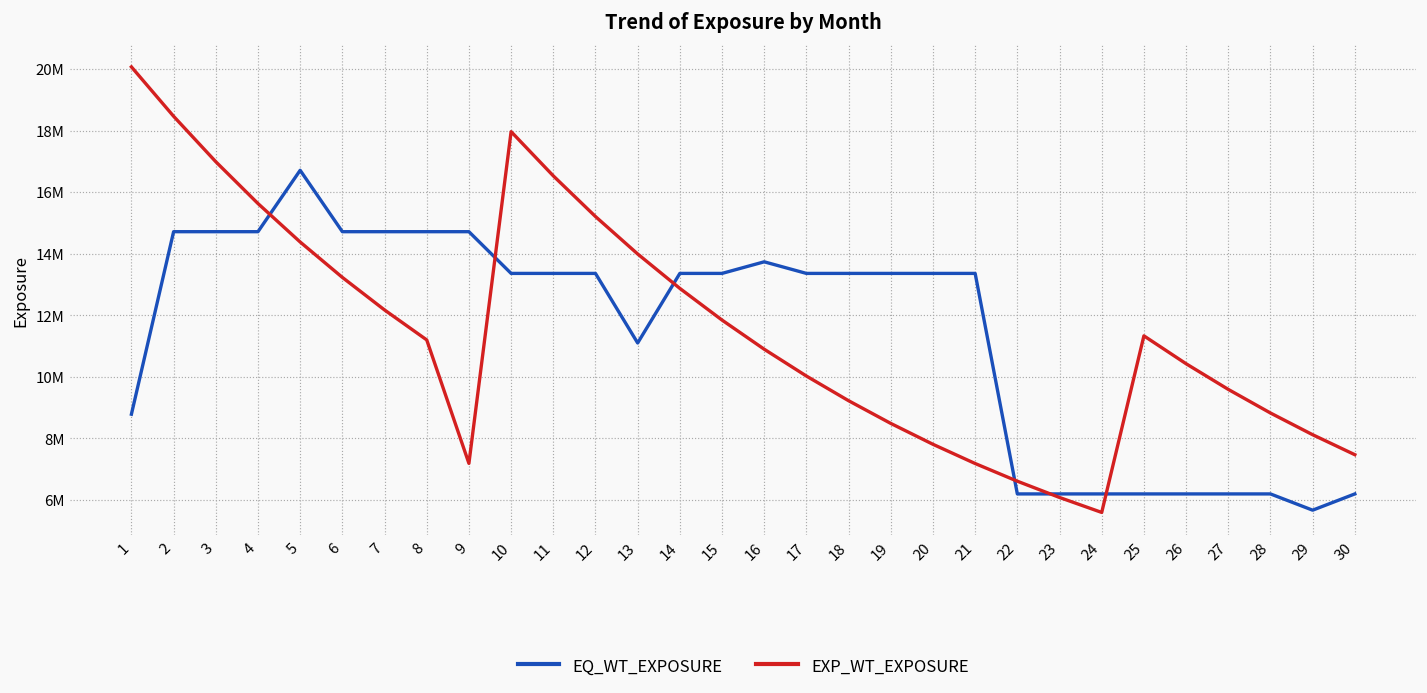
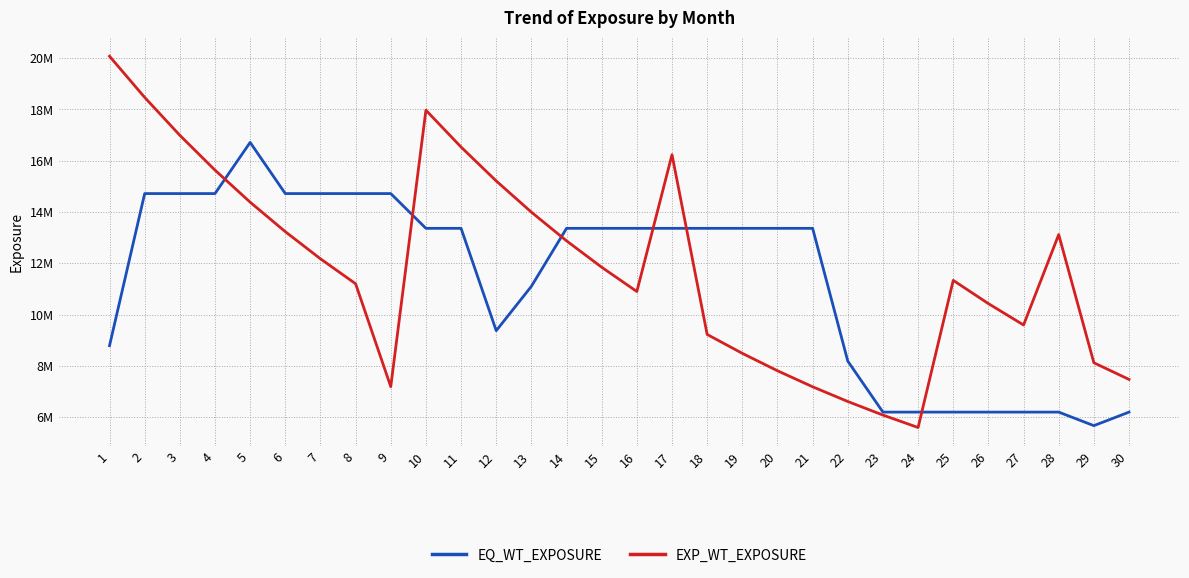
EQ_WT_EXPOSURE, 12: 13400000 -> 9400000
EQ_WT_EXPOSURE, 16: 13700000 -> 13400000
EXP_WT_EXPOSURE, 17: 10000000 -> 16200000
EQ_WT_EXPOSURE, 22: 6200000 -> 8200000
EXP_WT_EXPOSURE, 28: 8800000 -> 13100000
